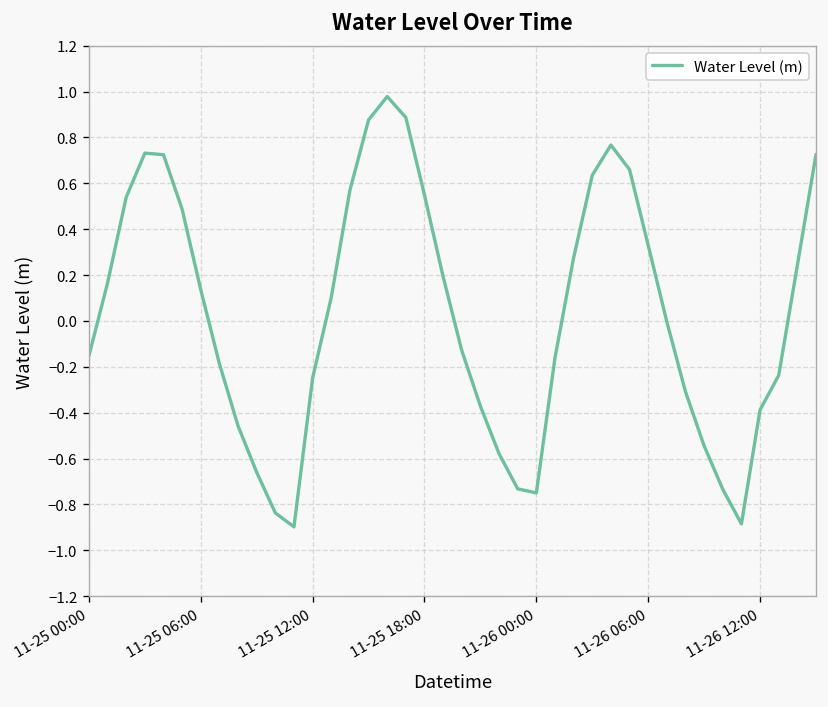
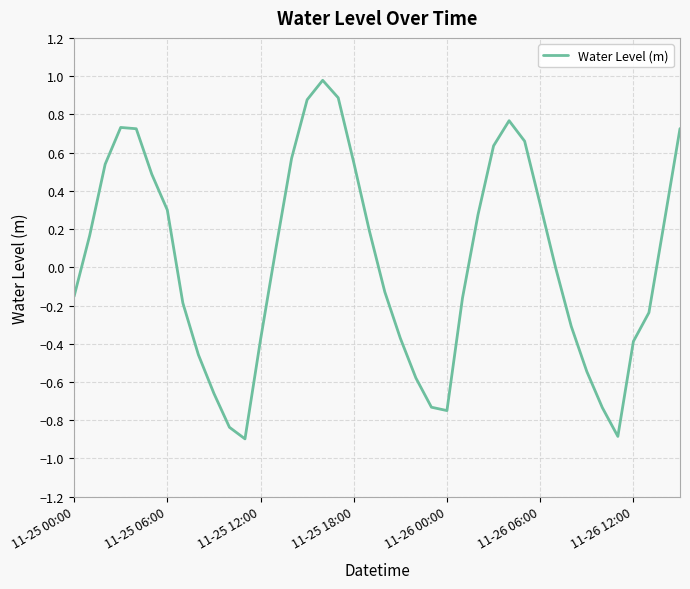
11-25 06:00: 0.14 -> 0.30
11-25 12:00: -0.25 -> -0.38
